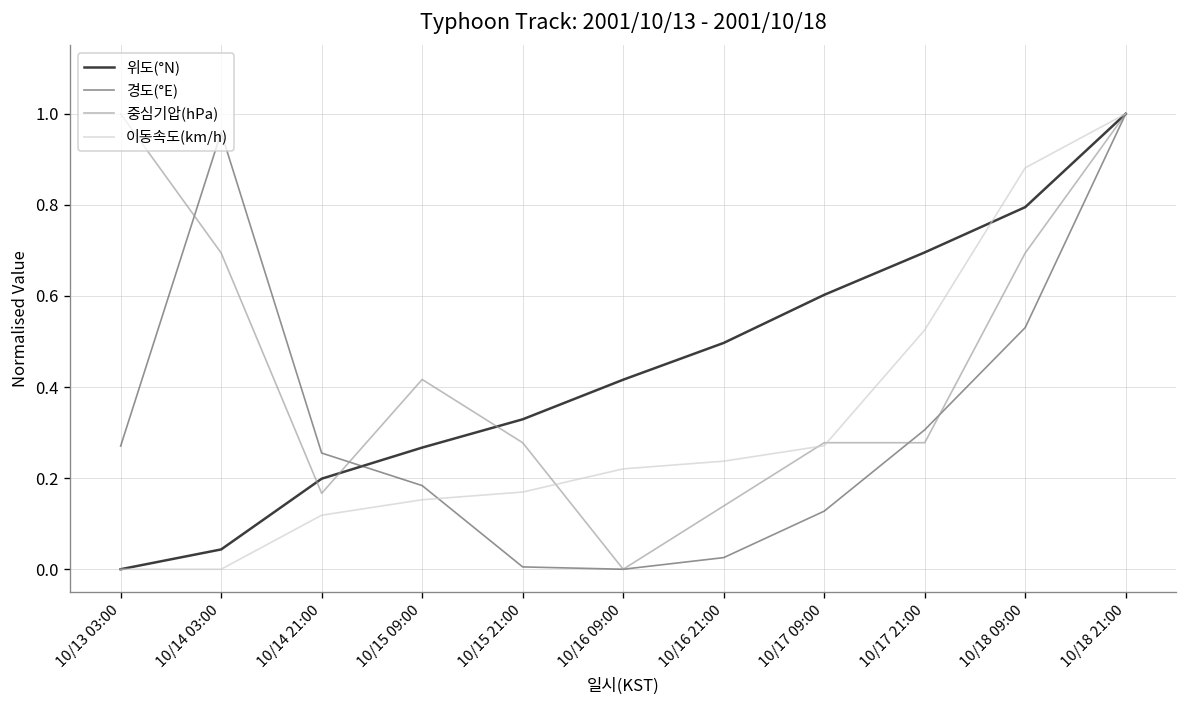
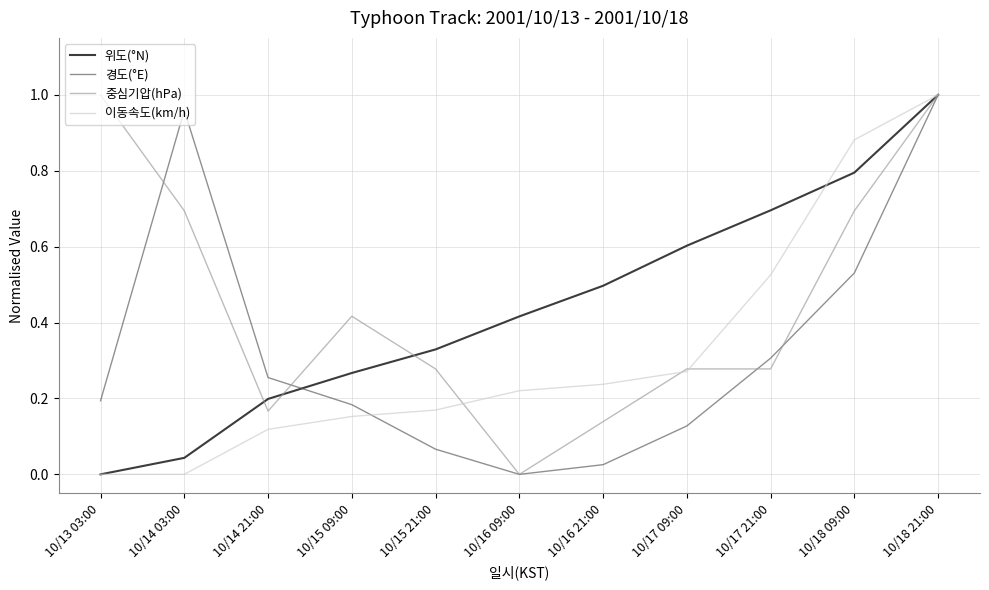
경도(°E), 10/13 03:00: 0.27 -> 0.19
경도(°E), 10/15 21:00: 0.01 -> 0.07
